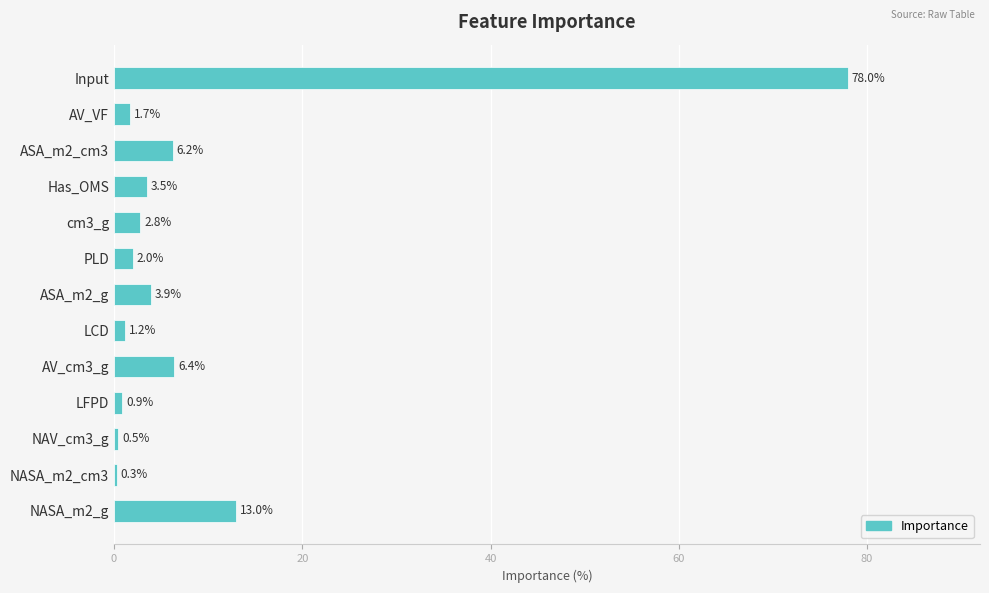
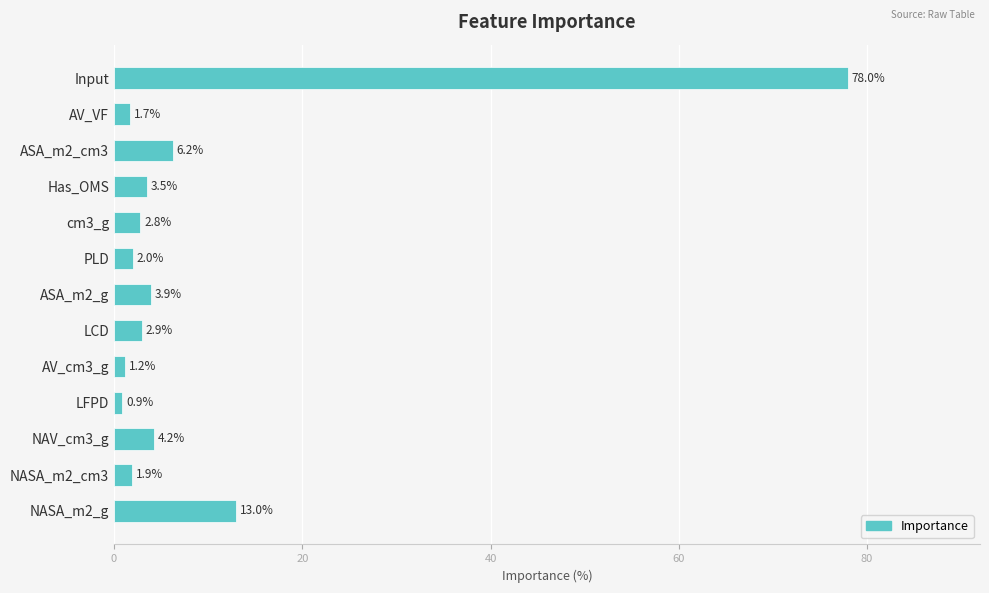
LCD: 1.2% -> 2.9%
AV_cm3_g: 6.4% -> 1.2%
NAV_cm3_g: 0.5% -> 4.2%
NASA_m2_cm3: 0.3% -> 1.9%
